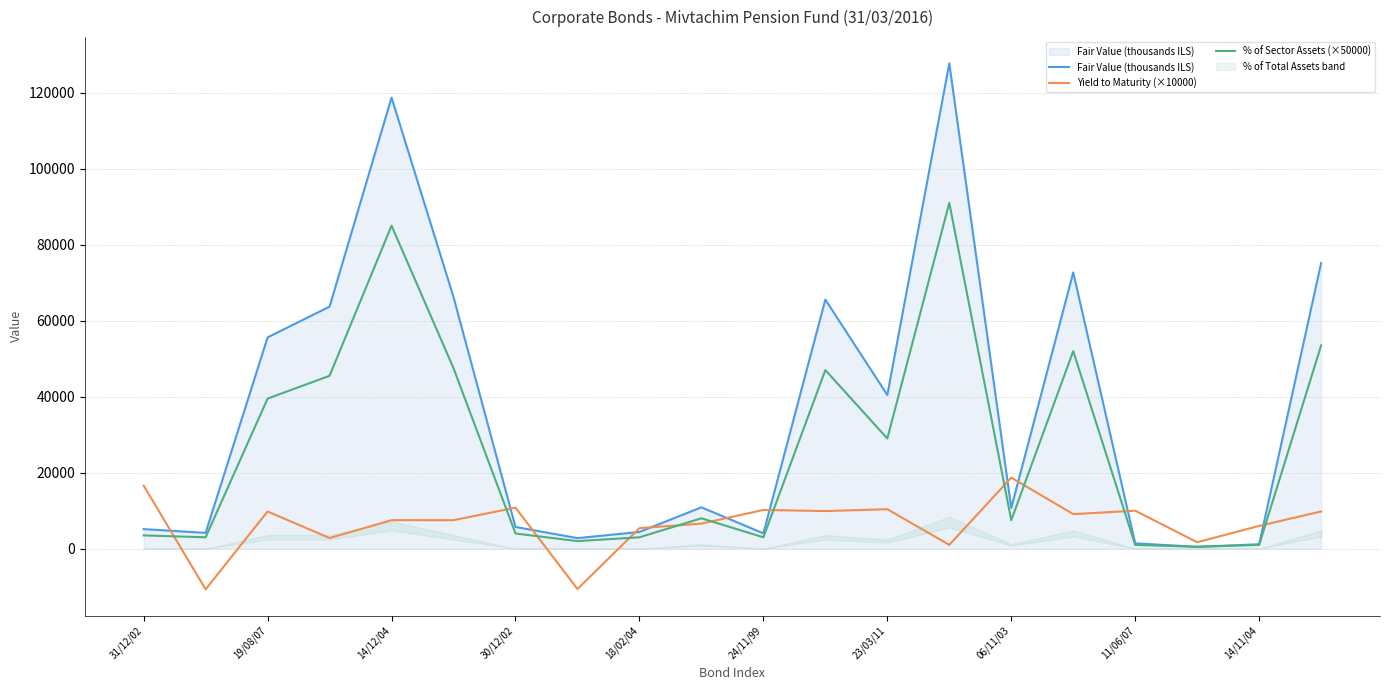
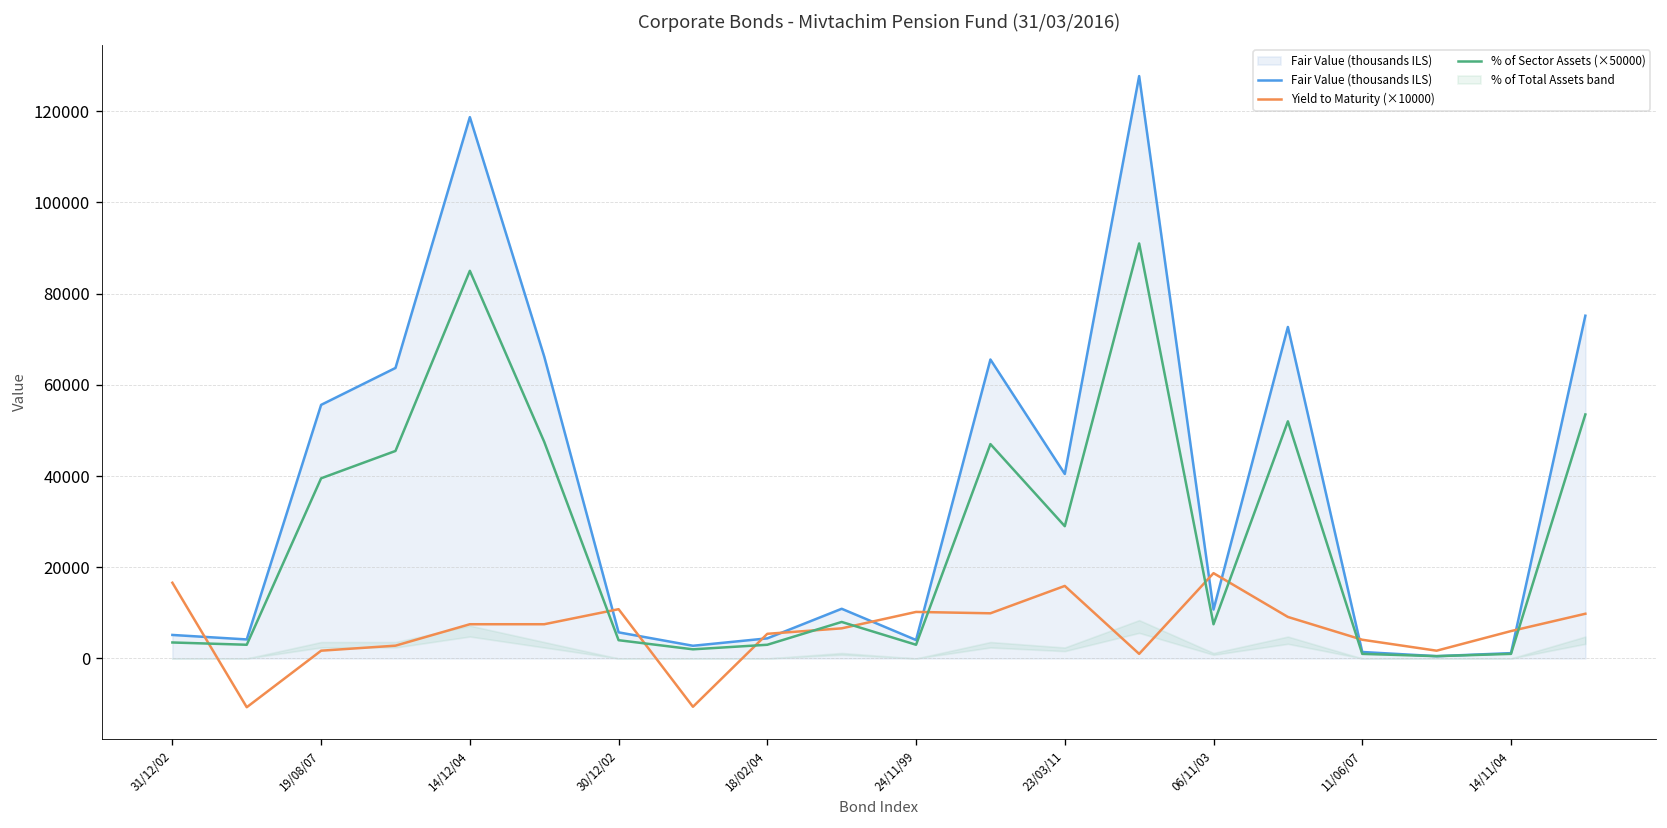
Yield to Maturity (×10000), 19/08/07: 10000 -> 2000
Yield to Maturity (×10000), 23/03/11: 10000 -> 16000
Yield to Maturity (×10000), 11/06/07: 10000 -> 4000
